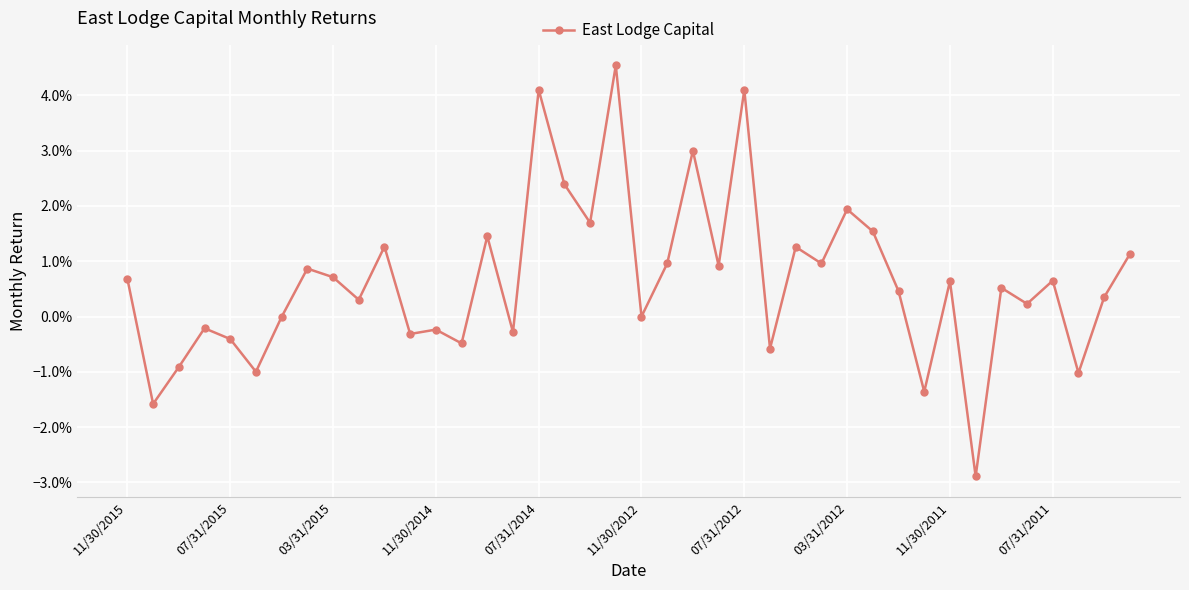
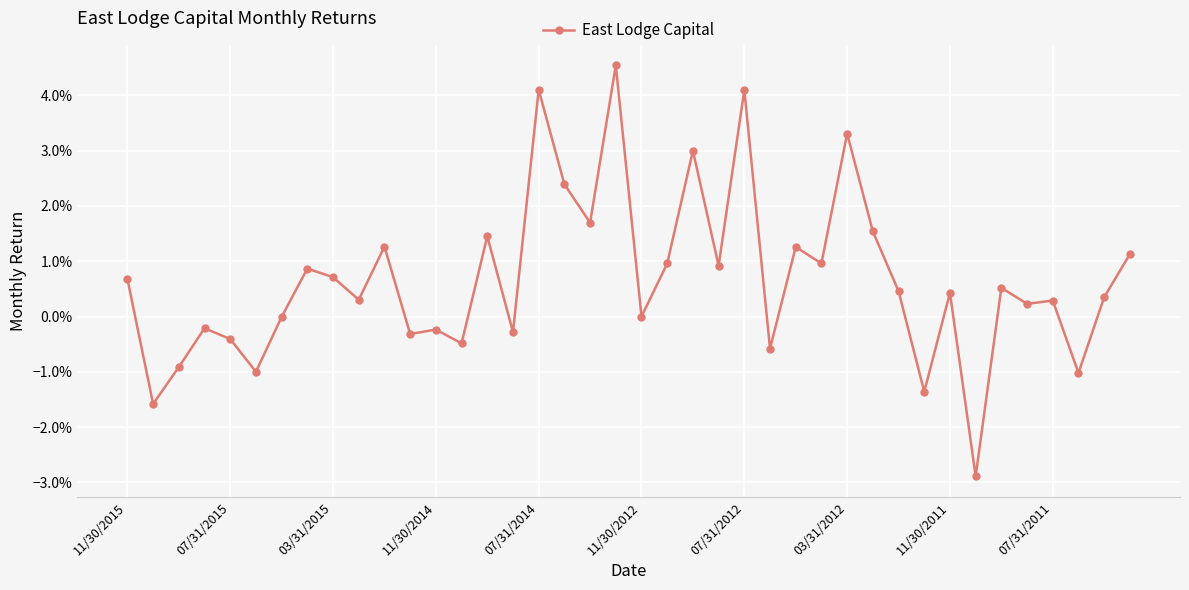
03/31/2012: 1.9% -> 3.3%
11/30/2011: 0.6% -> 0.4%
07/31/2011: 0.7% -> 0.3%
